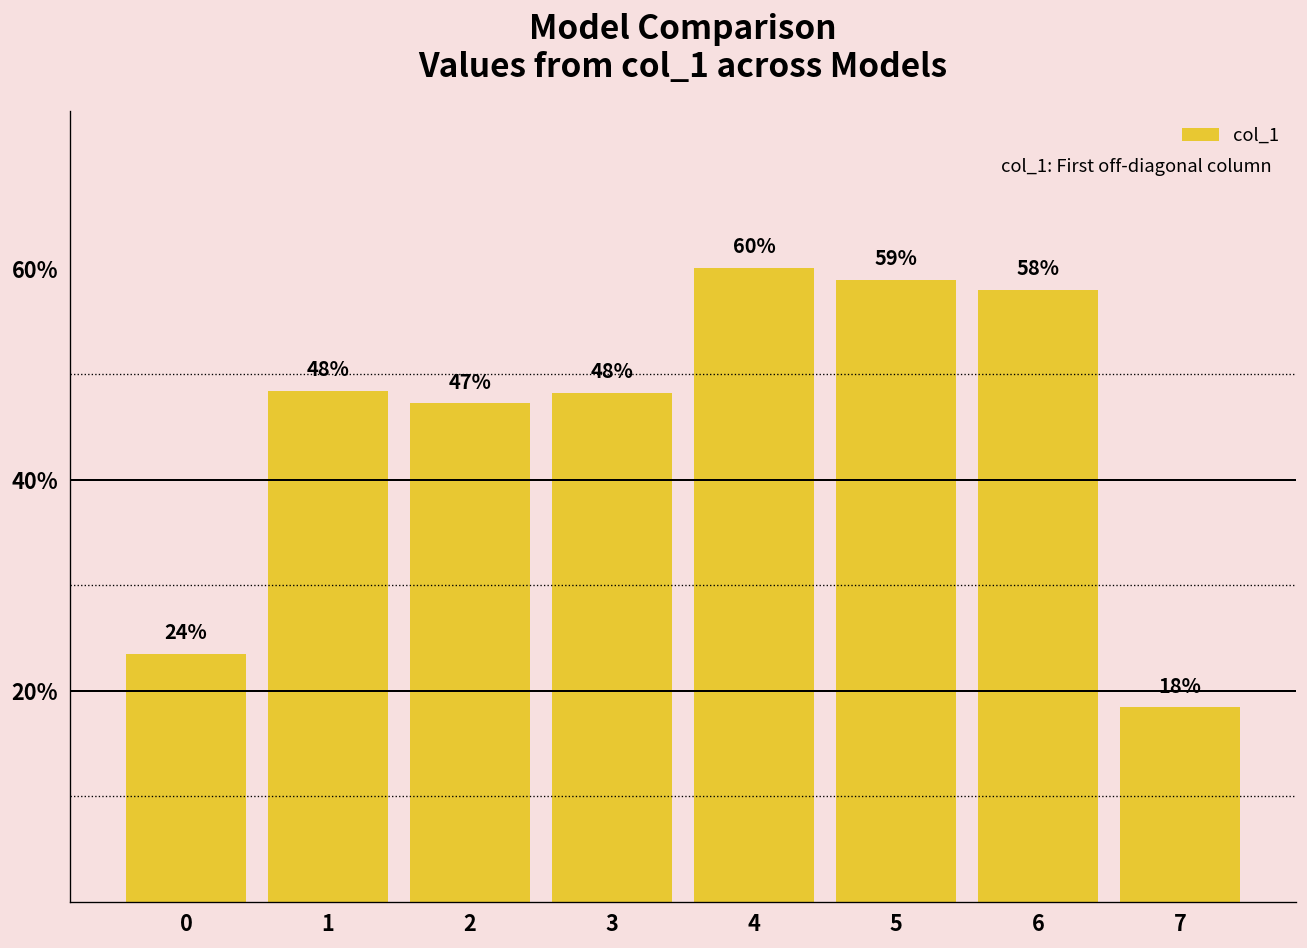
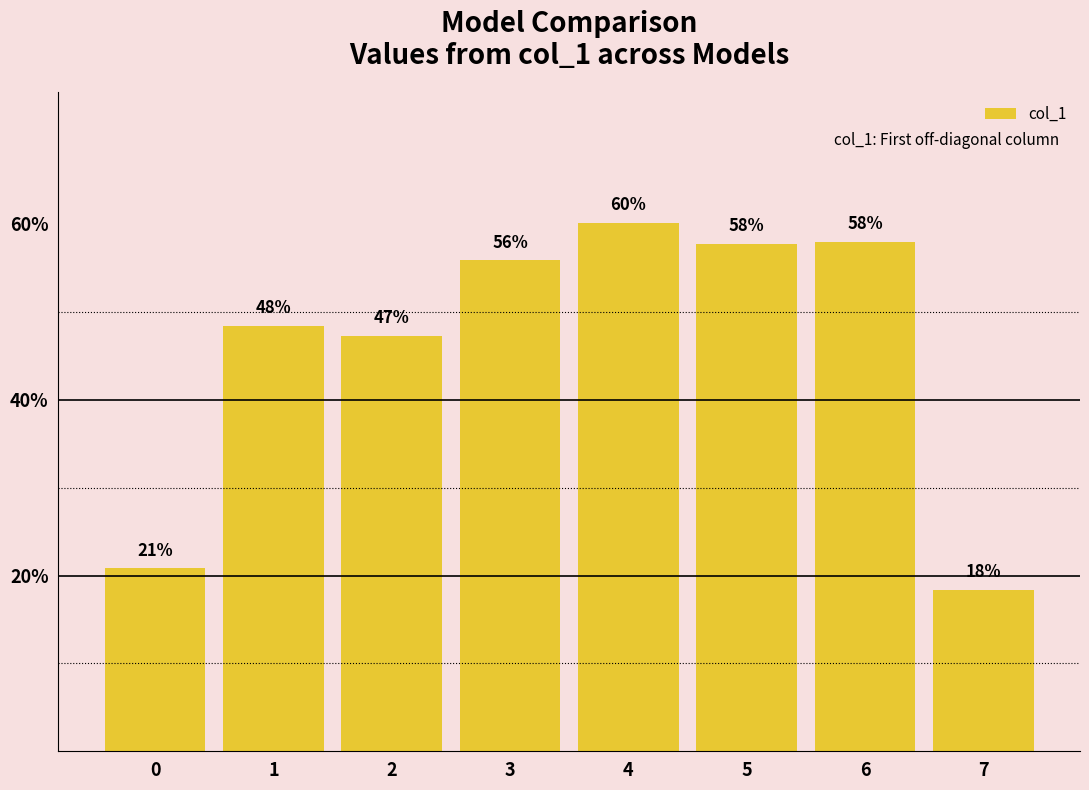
0: 24% -> 21%
3: 48% -> 56%
5: 59% -> 58%
